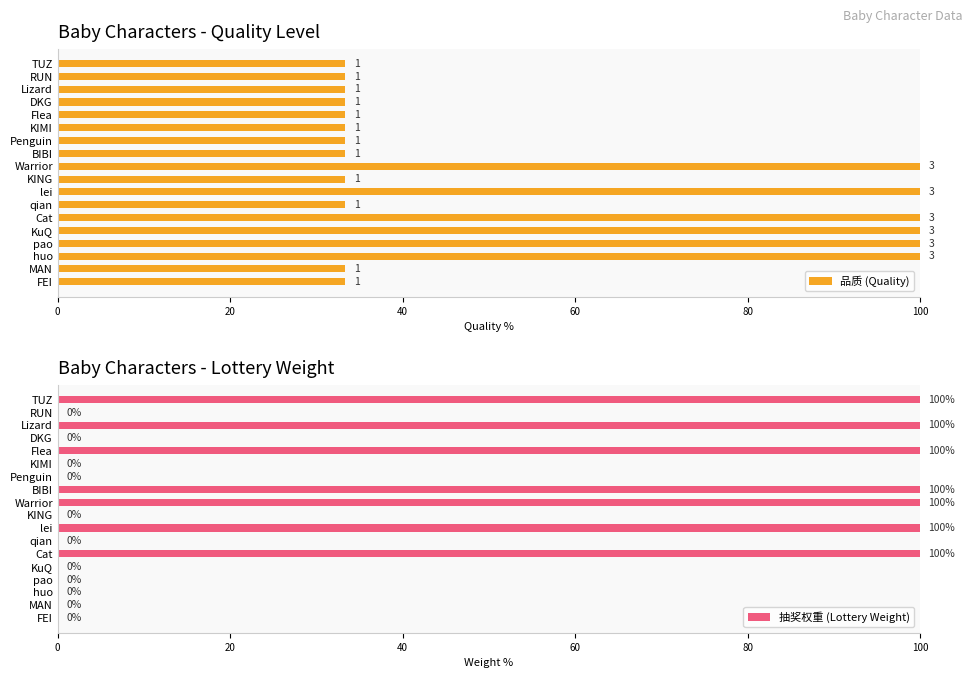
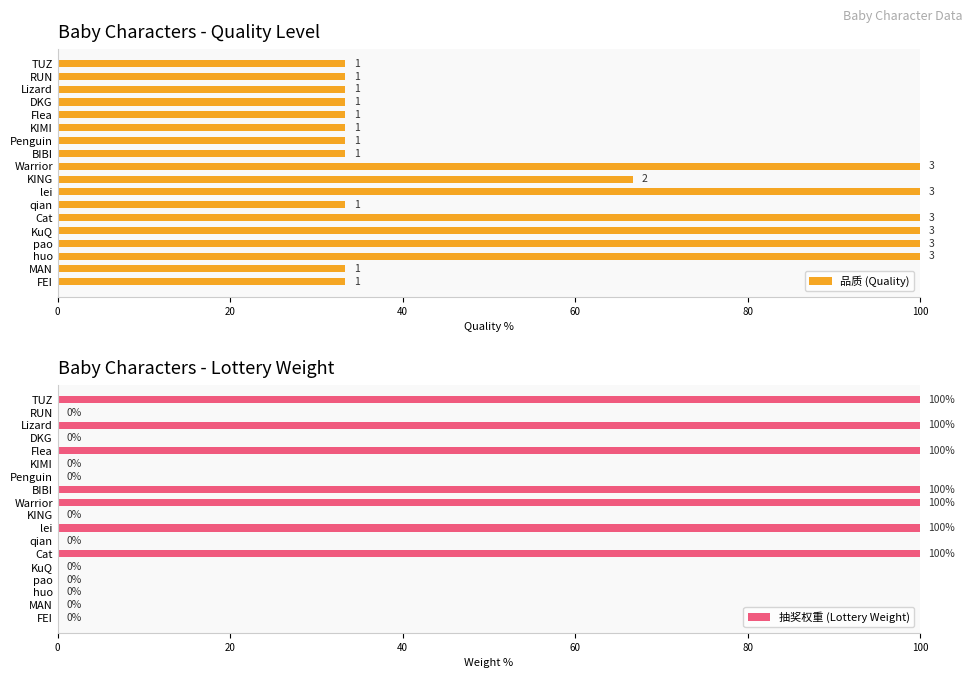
Baby Characters - Quality Level, KING: 1 -> 2
